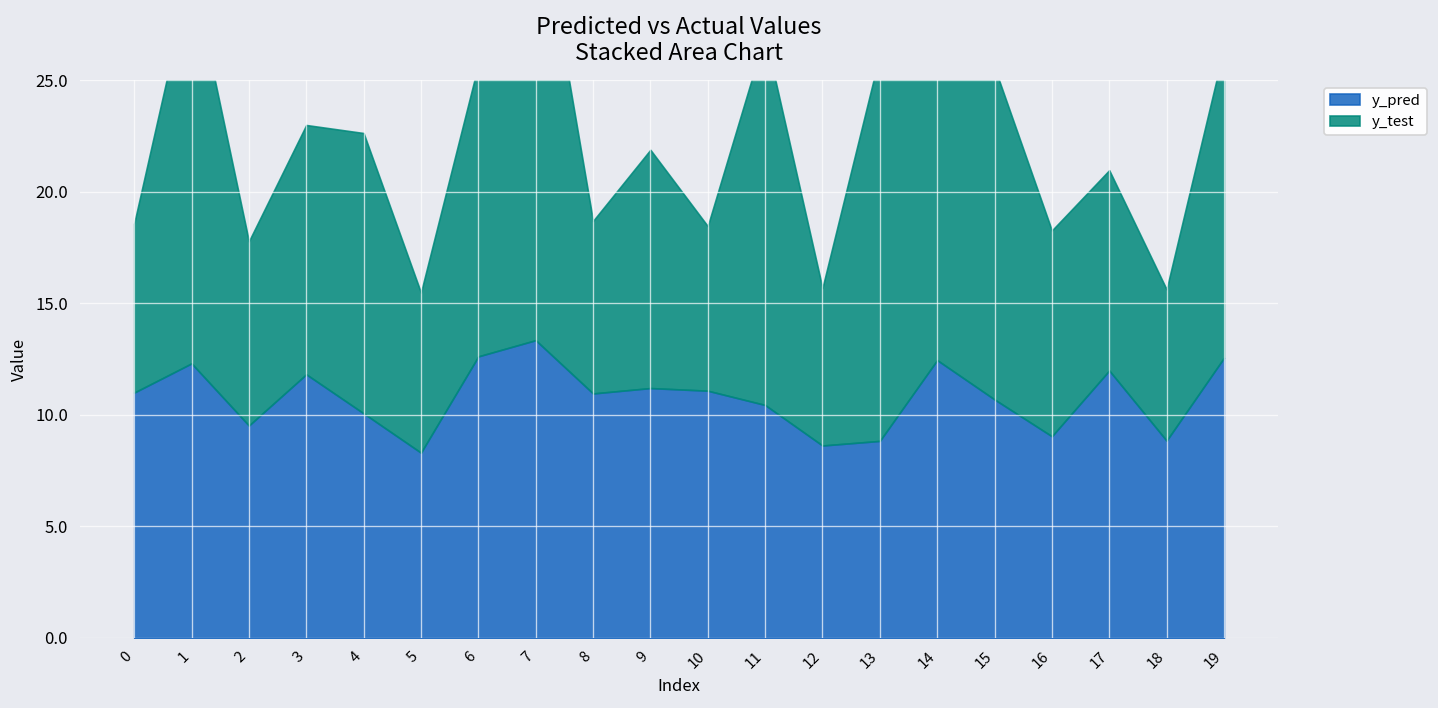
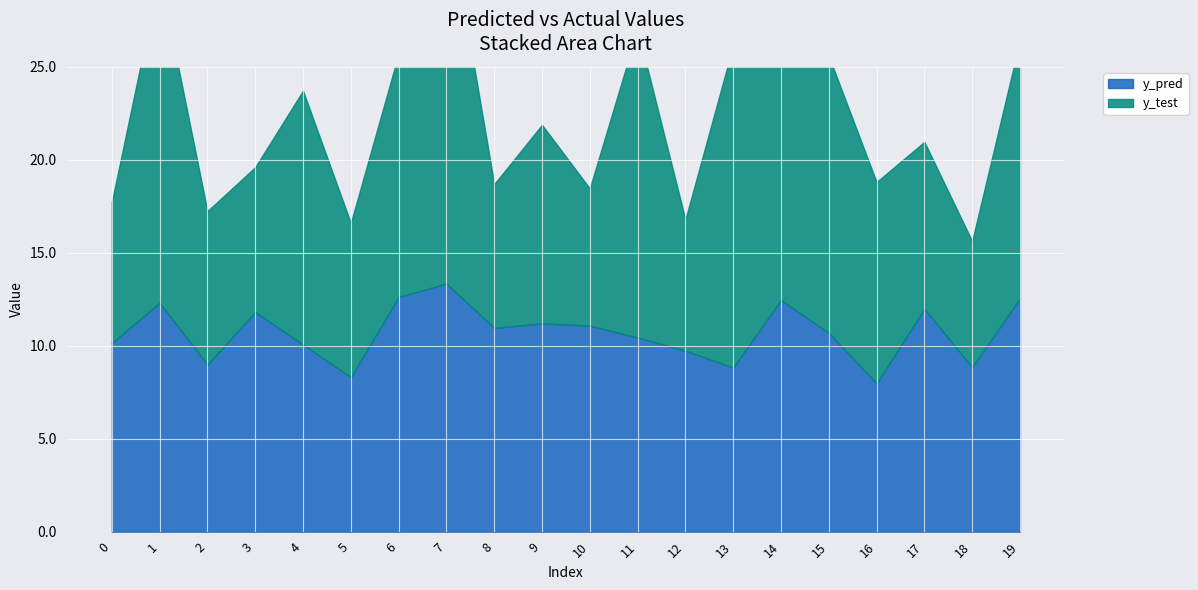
y_pred, 0: 11.0 -> 10.1
y_pred, 2: 9.5 -> 9.0
y_test, 3: 11.2 -> 7.8
y_test, 4: 12.6 -> 13.7
y_test, 5: 7.2 -> 8.3
y_pred, 12: 8.6 -> 9.7
y_pred, 16: 9.0 -> 8.0
y_test, 16: 9.2 -> 10.8
